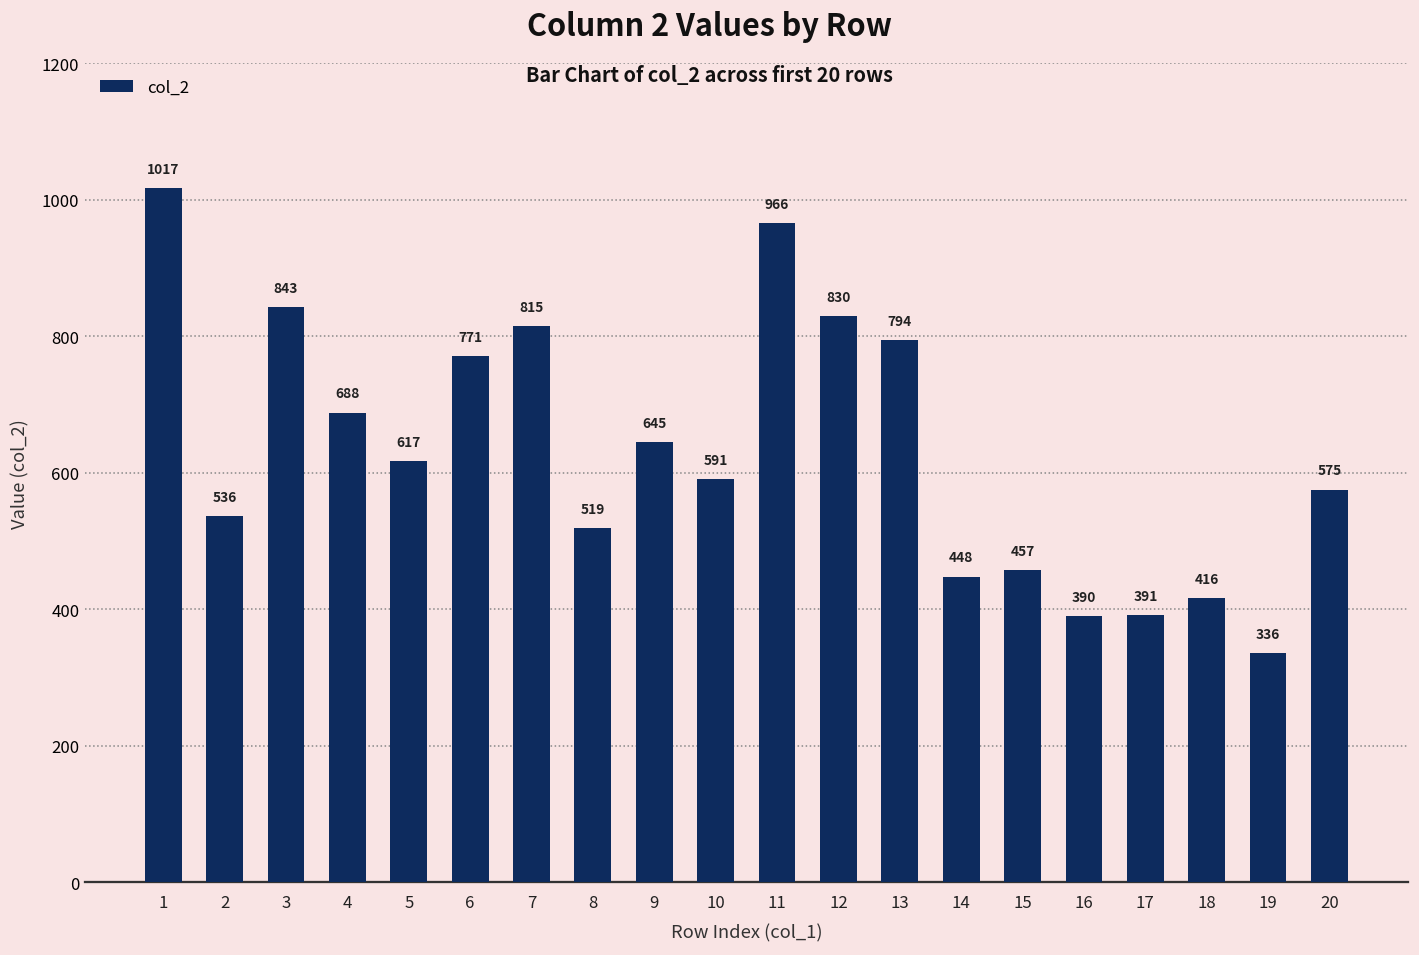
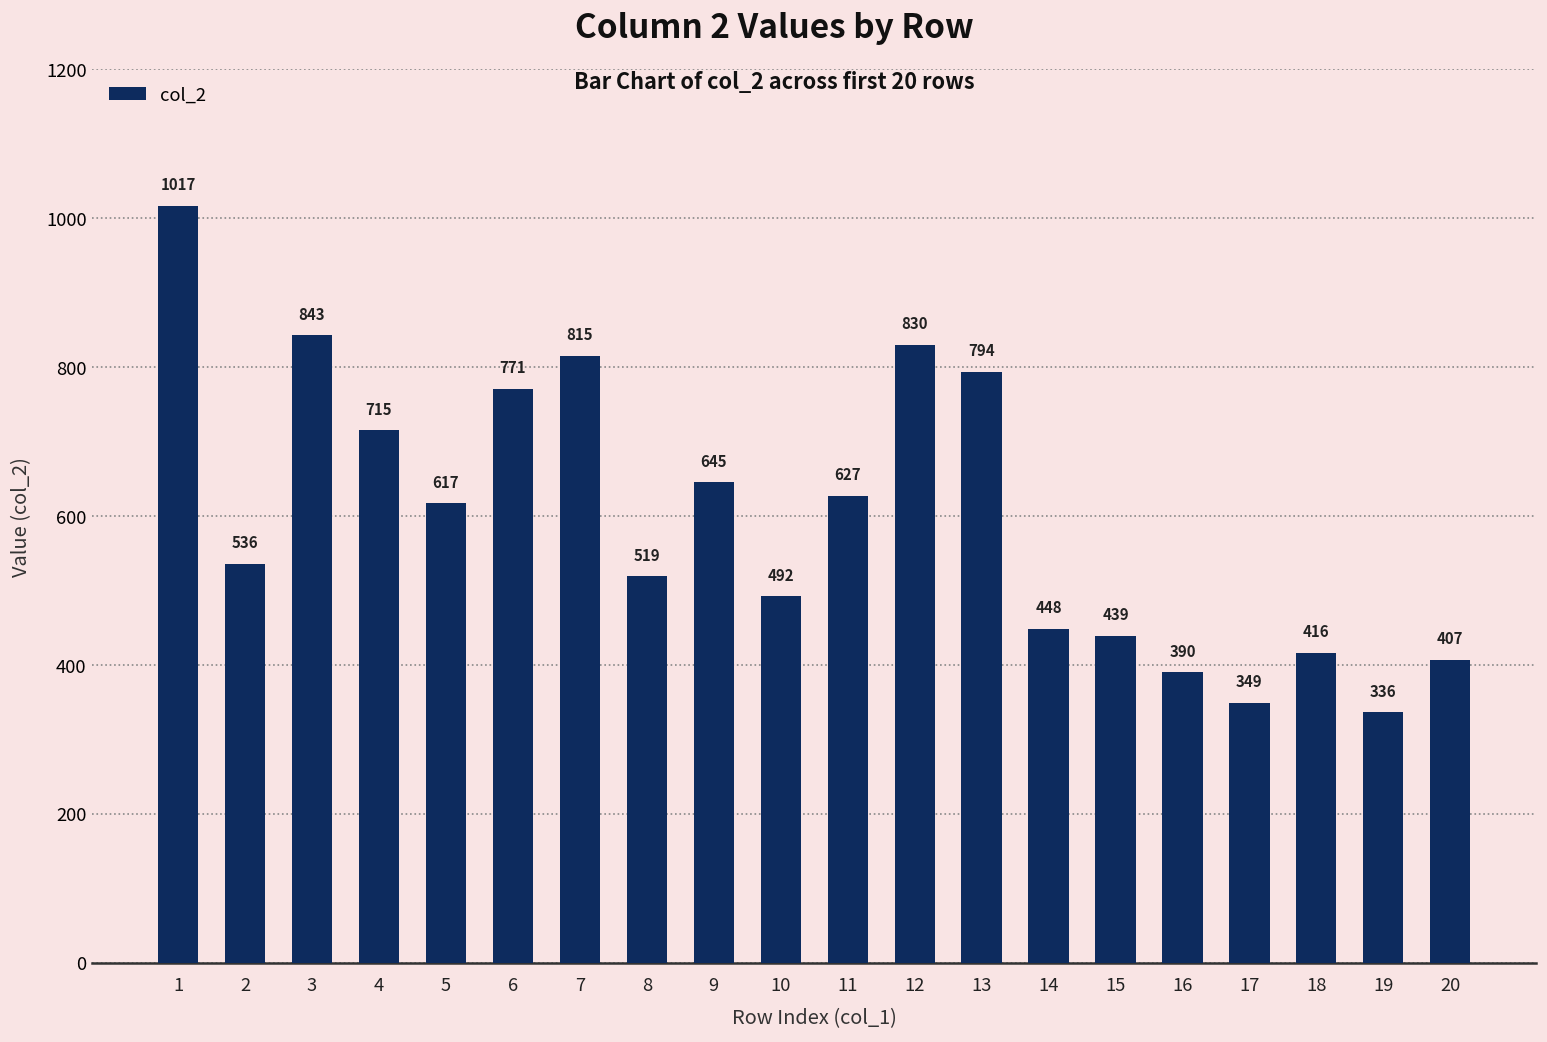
4: 688 -> 715
10: 591 -> 492
11: 966 -> 627
15: 457 -> 439
17: 391 -> 349
20: 575 -> 407
